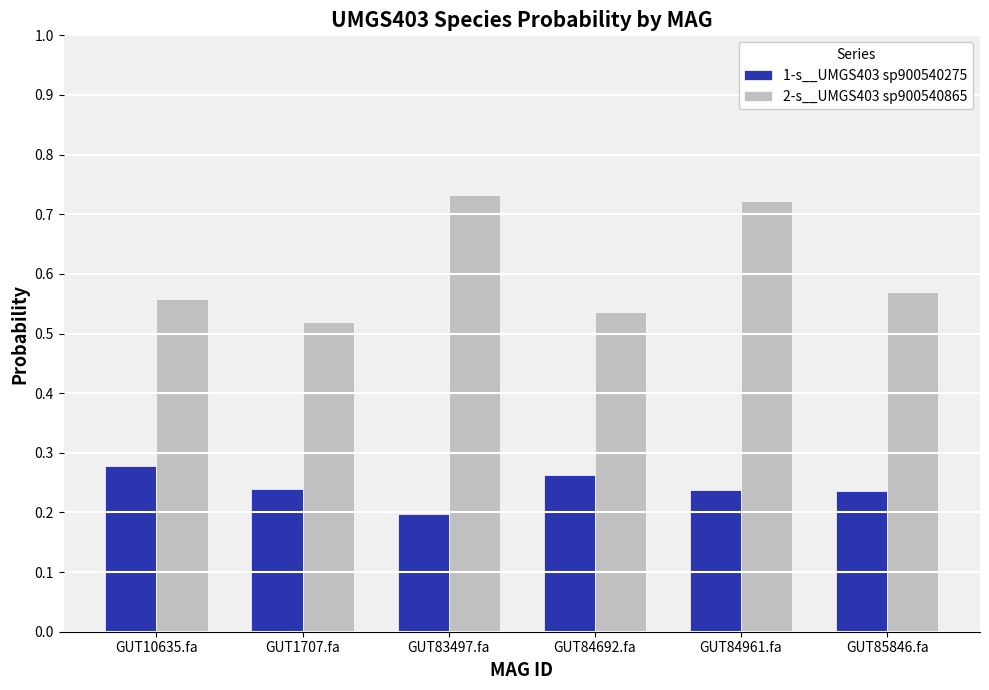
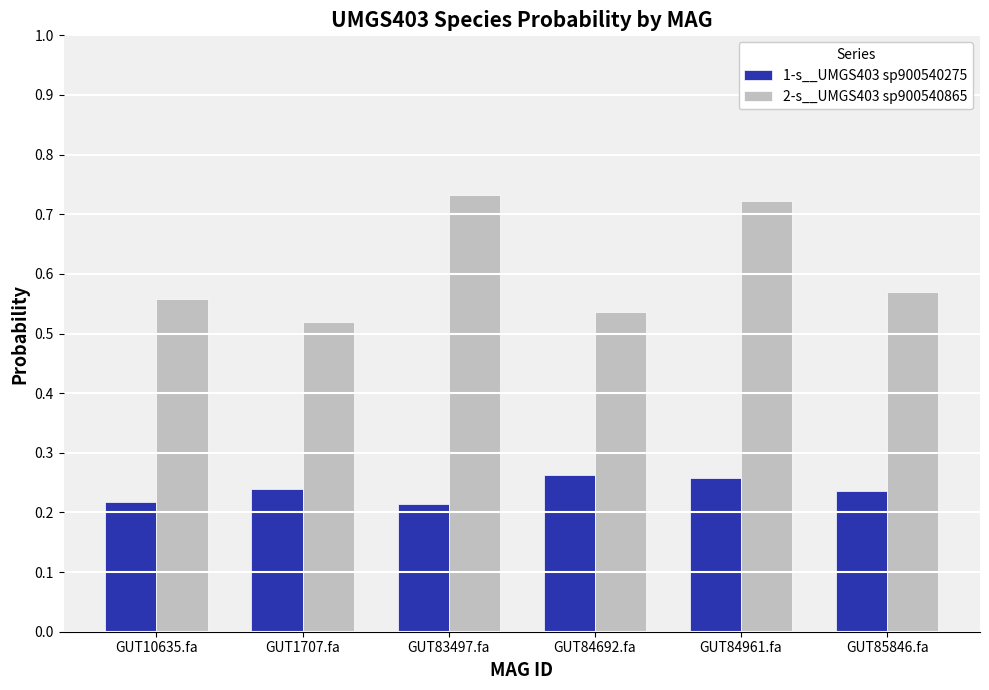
1-s__UMGS403 sp900540275, GUT10635.fa: 0.28 -> 0.22
1-s__UMGS403 sp900540275, GUT83497.fa: 0.20 -> 0.21
1-s__UMGS403 sp900540275, GUT84961.fa: 0.24 -> 0.26
